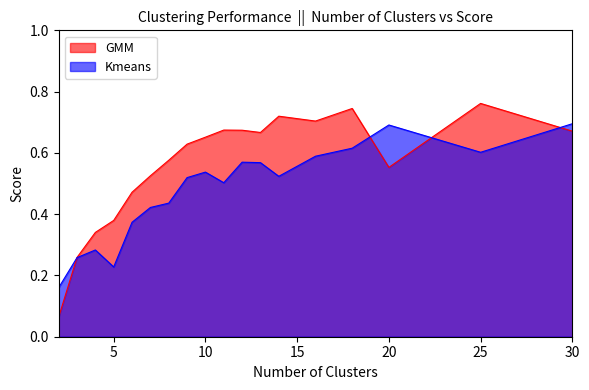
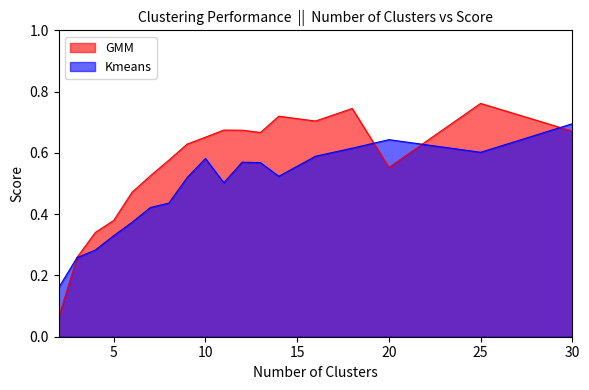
Kmeans, 5: 0.23 -> 0.33
Kmeans, 10: 0.54 -> 0.58
Kmeans, 20: 0.69 -> 0.64
